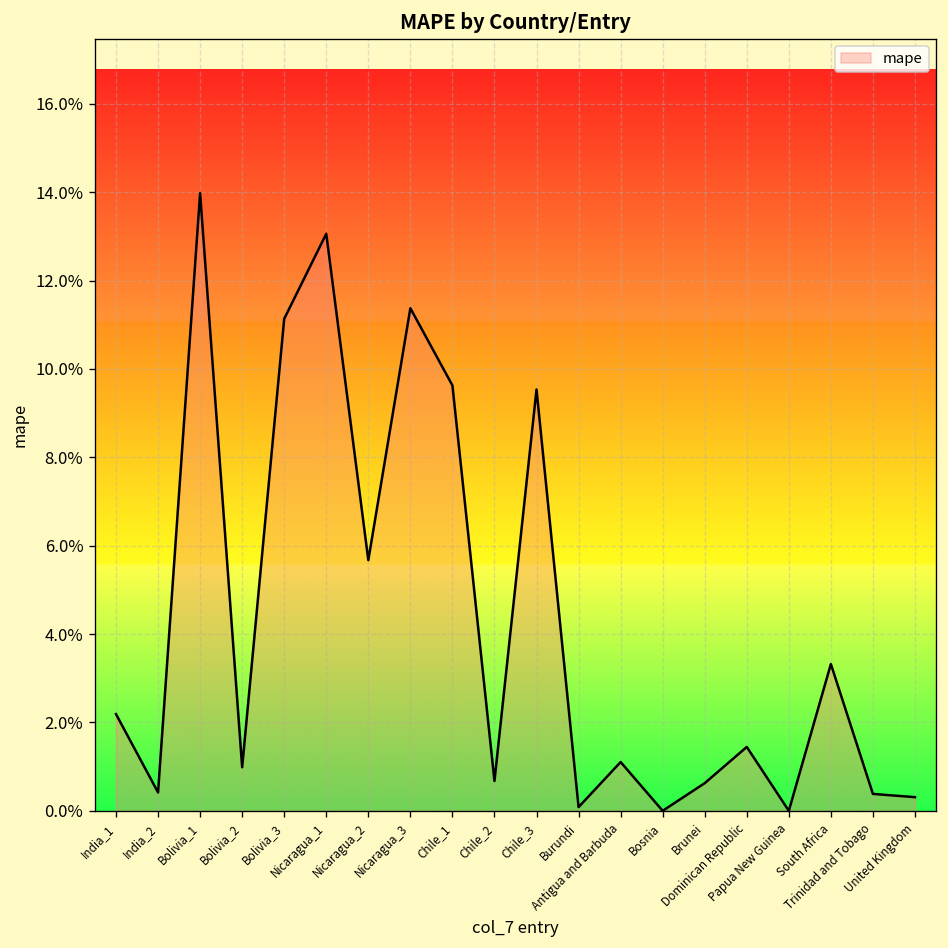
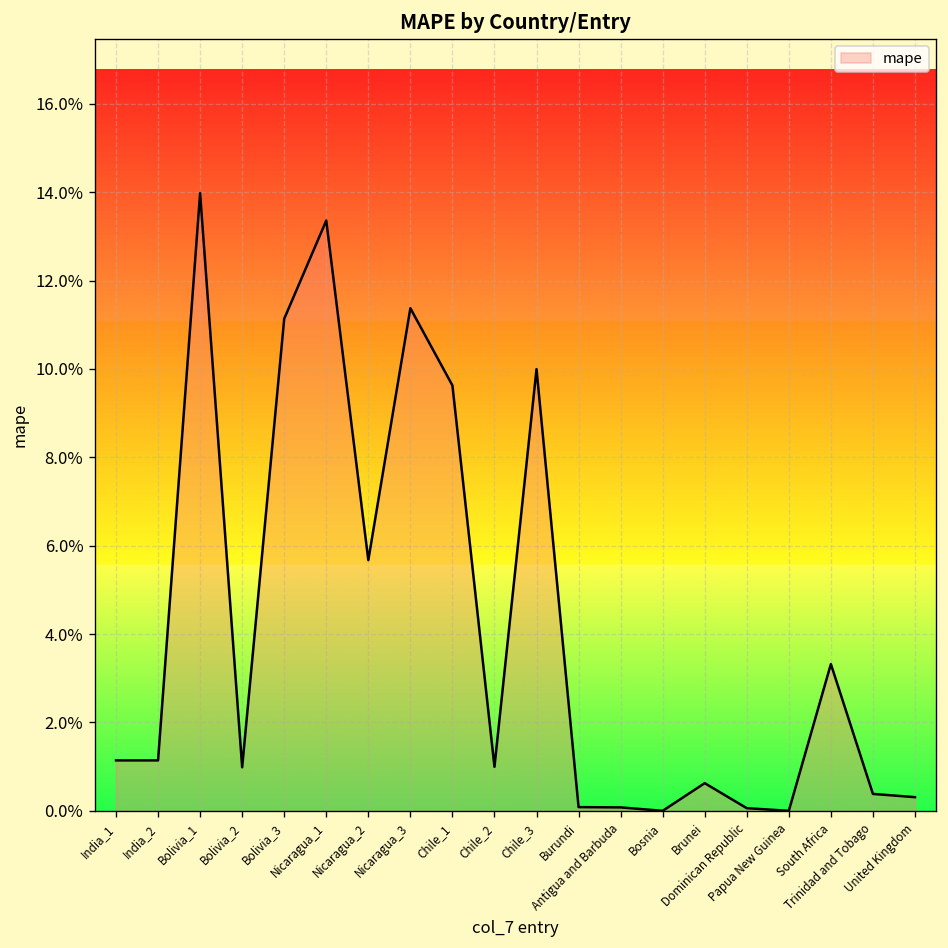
India_1: 2.2% -> 1.1%
India_2: 0.4% -> 1.1%
Nicaragua_1: 13.1% -> 13.4%
Chile_2: 0.7% -> 1.0%
Chile_3: 9.5% -> 10.0%
Antigua and Barbuda: 1.1% -> 0.1%
Dominican Republic: 1.4% -> 0.1%
